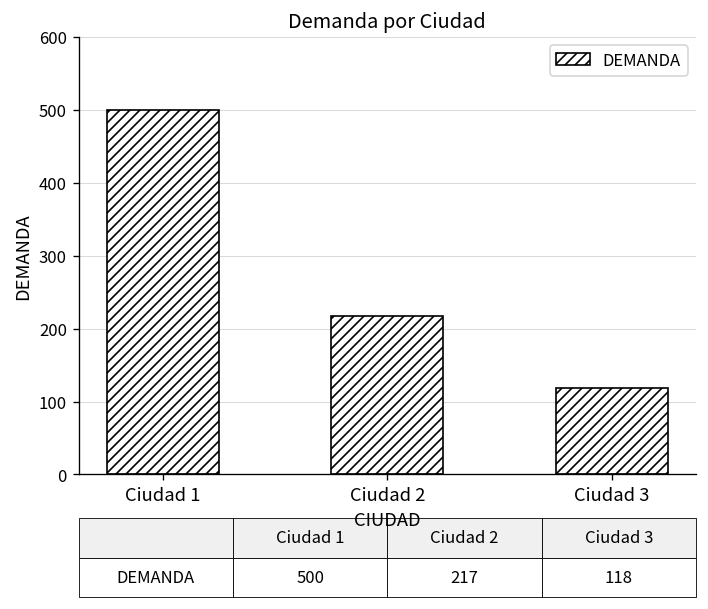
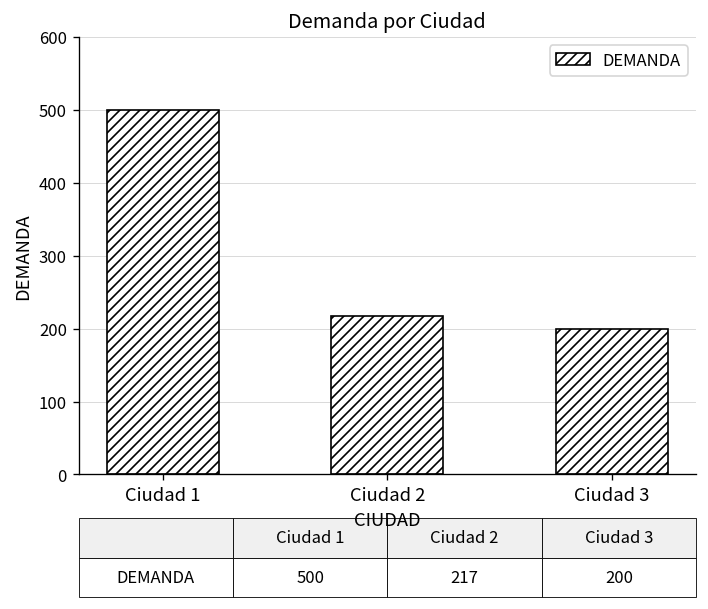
Ciudad 3: 118 -> 200
